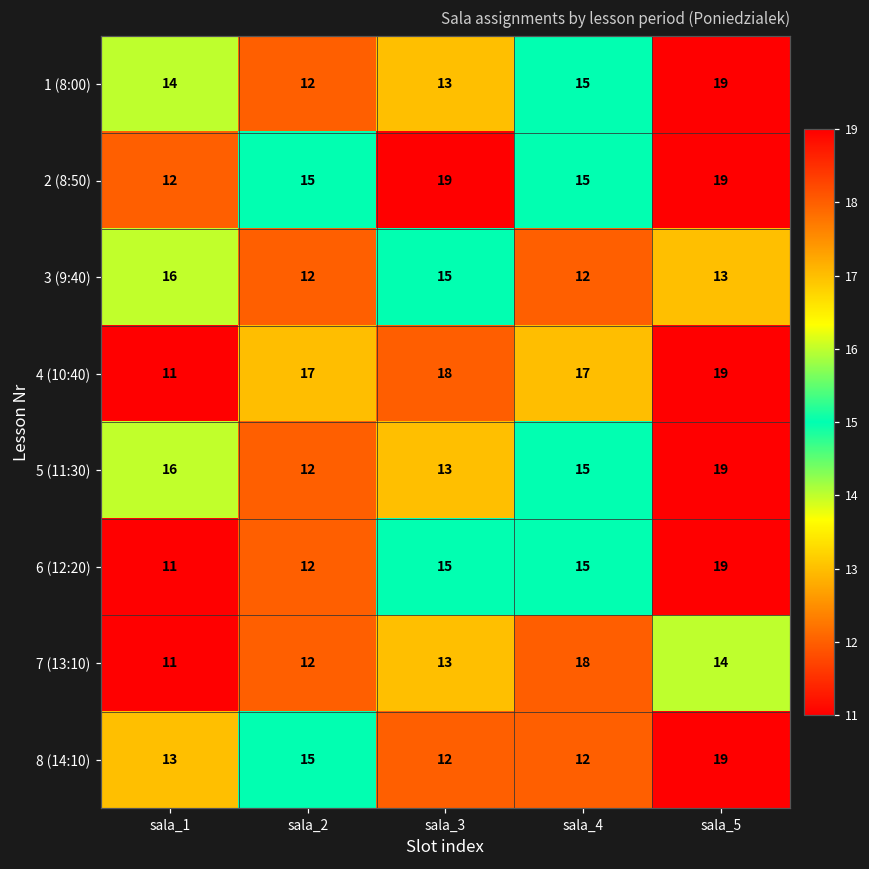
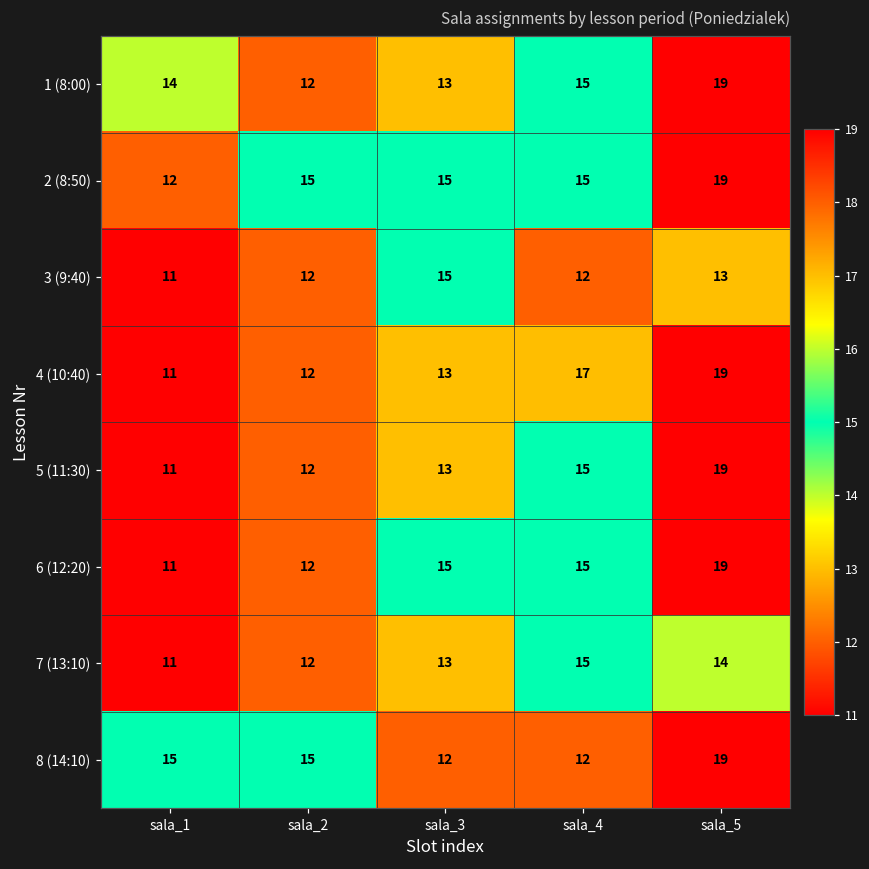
2 (8:50), sala_3: 19 -> 15
3 (9:40), sala_1: 16 -> 11
4 (10:40), sala_2: 17 -> 12
4 (10:40), sala_3: 18 -> 13
5 (11:30), sala_1: 16 -> 11
7 (13:10), sala_4: 18 -> 15
8 (14:10), sala_1: 13 -> 15
